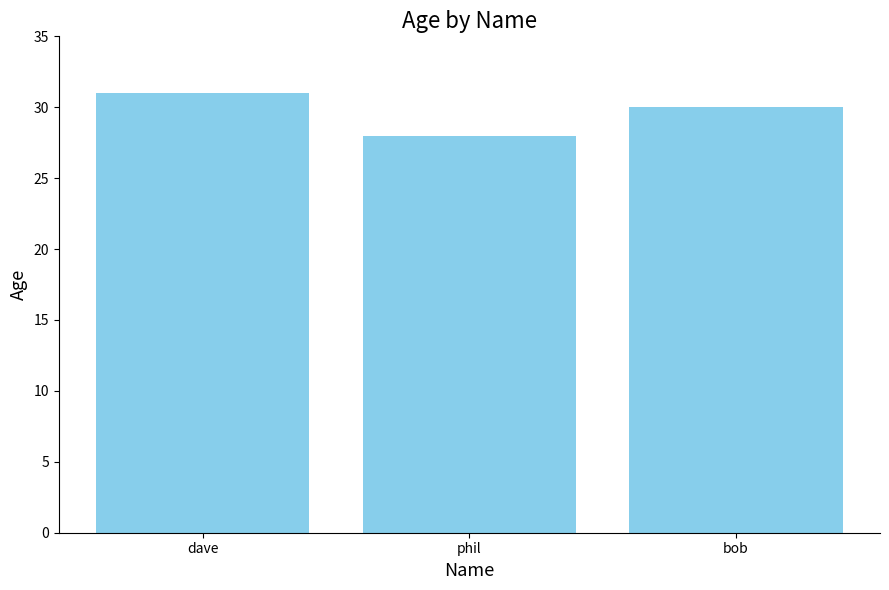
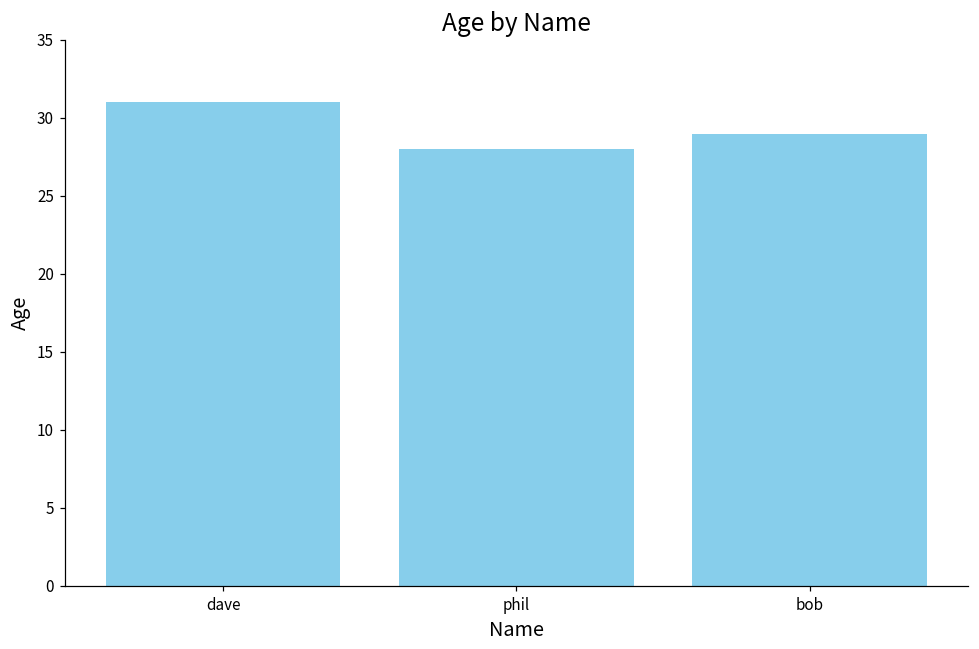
bob: 30 -> 29
